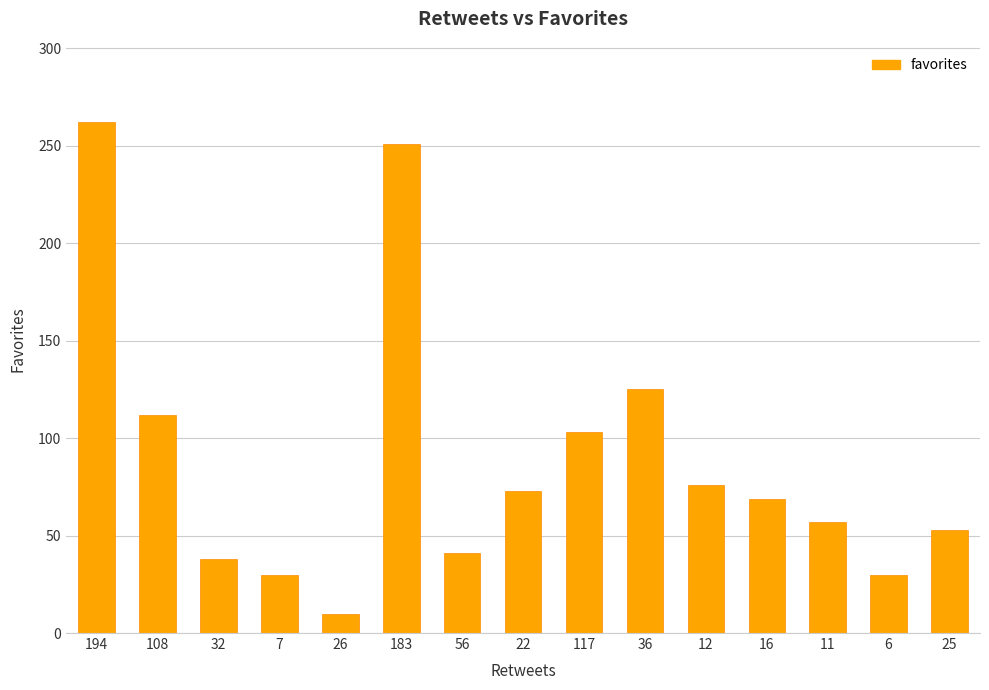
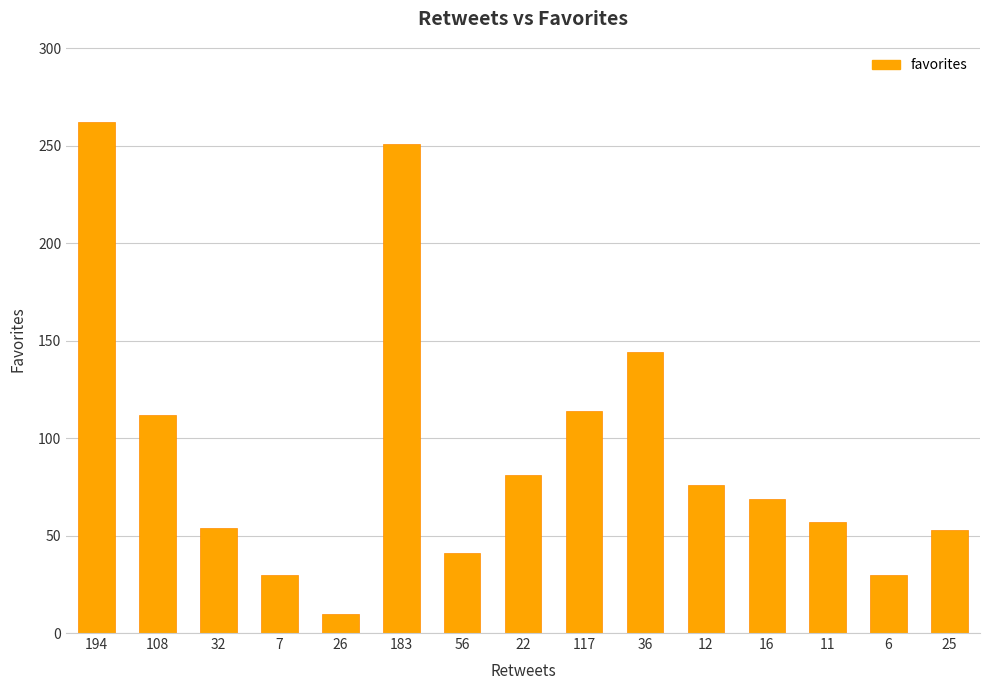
32: 38 -> 54
22: 73 -> 81
117: 103 -> 114
36: 125 -> 144
